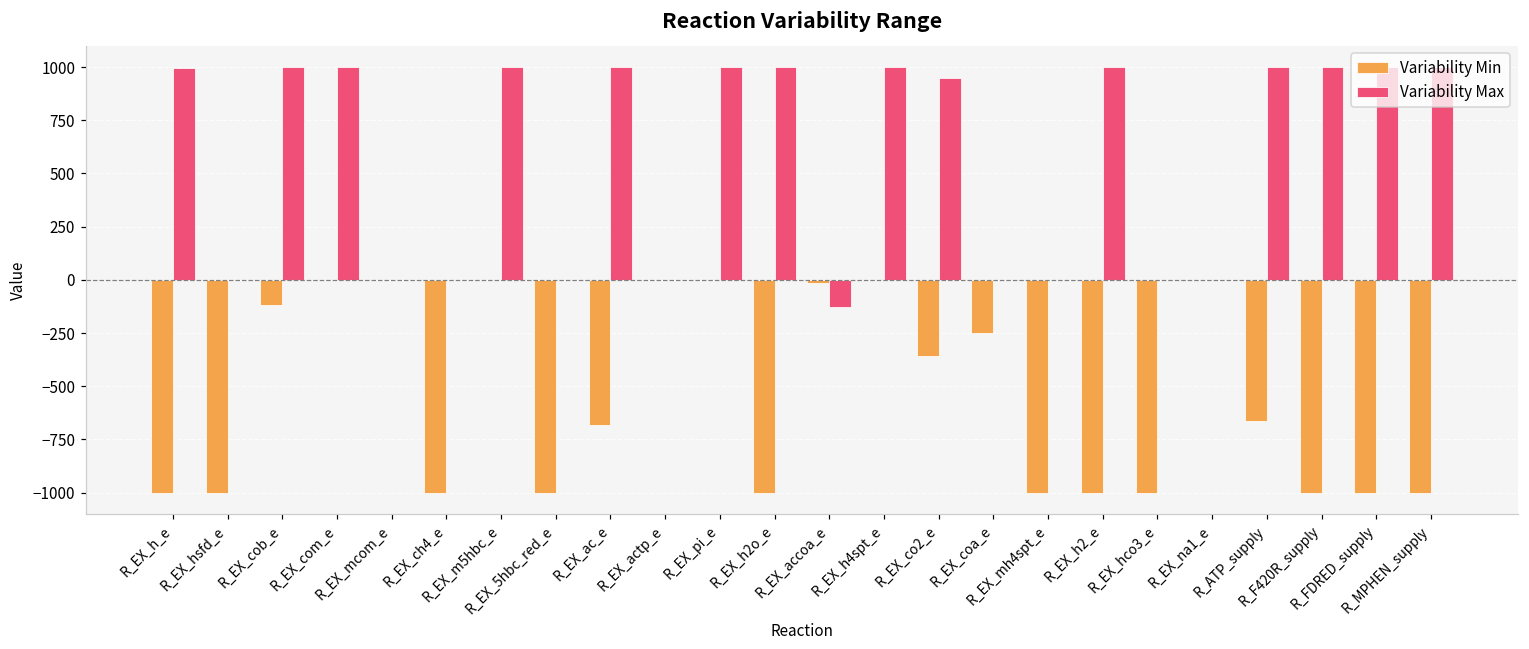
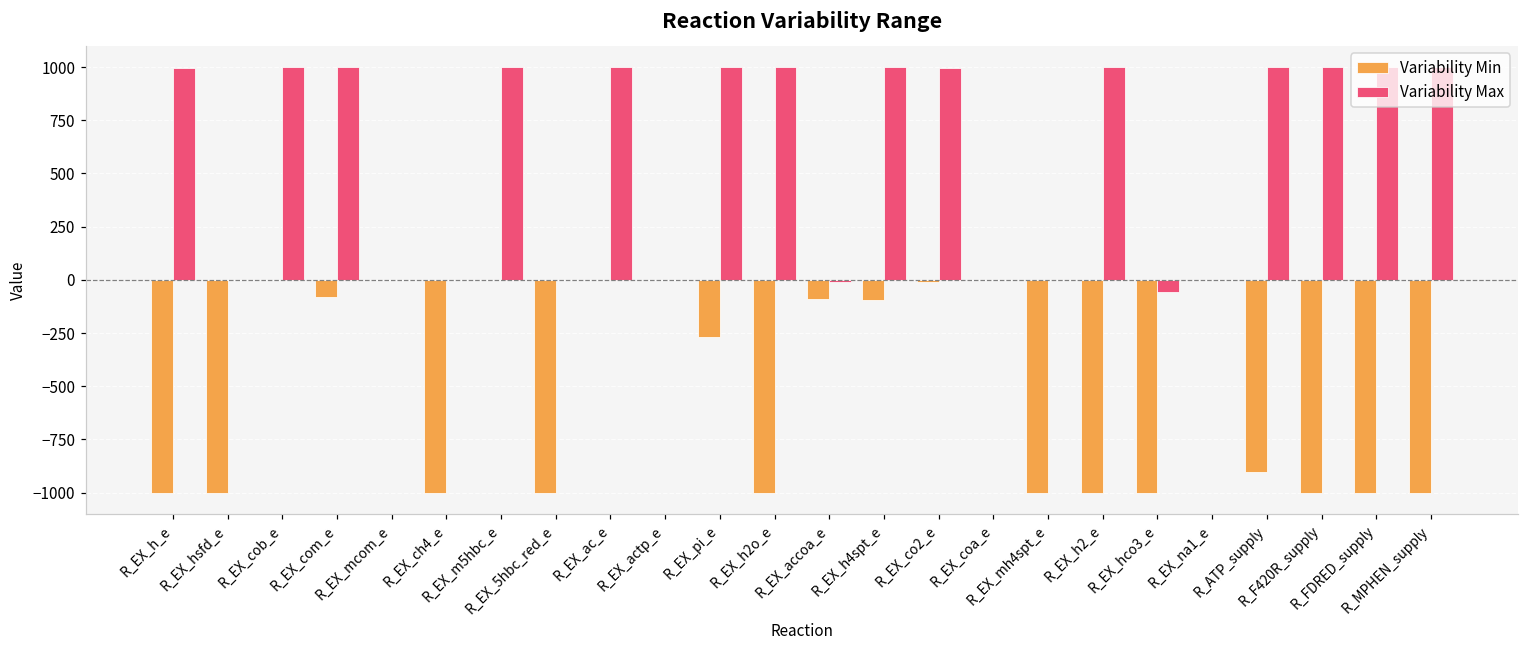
Variability Min, R_EX_cob_e: -120 -> 0
Variability Min, R_EX_com_e: 0 -> -80
Variability Min, R_EX_ac_e: -680 -> 0
Variability Min, R_EX_pi_e: 0 -> -270
Variability Min, R_EX_accoa_e: -20 -> -90
Variability Max, R_EX_accoa_e: -130 -> -10
Variability Min, R_EX_h4spt_e: 0 -> -100
Variability Min, R_EX_co2_e: -360 -> -10
Variability Max, R_EX_co2_e: 950 -> 990
Variability Min, R_EX_coa_e: -250 -> 0
Variability Max, R_EX_hco3_e: 0 -> -60
Variability Min, R_ATP_supply: -660 -> -900
